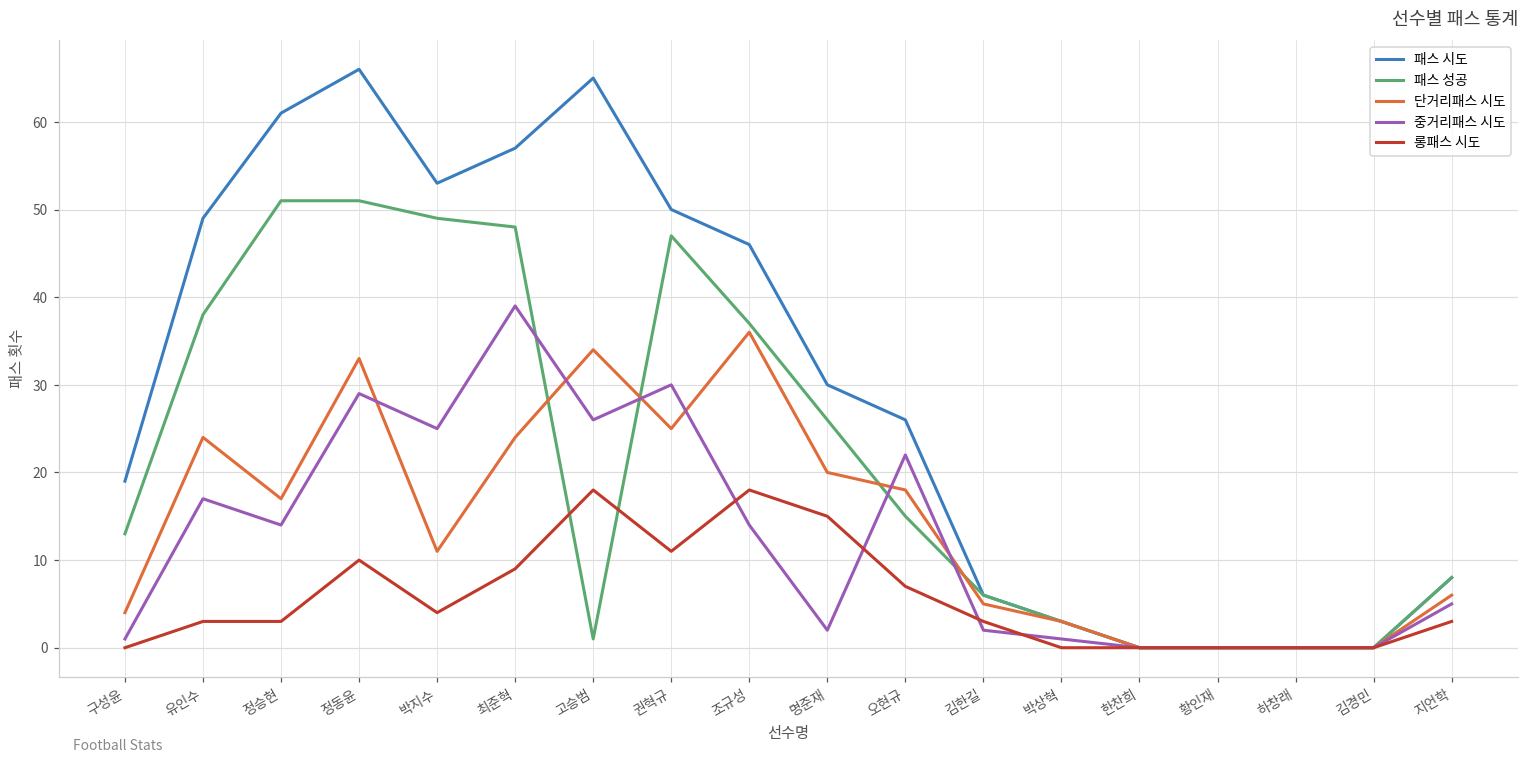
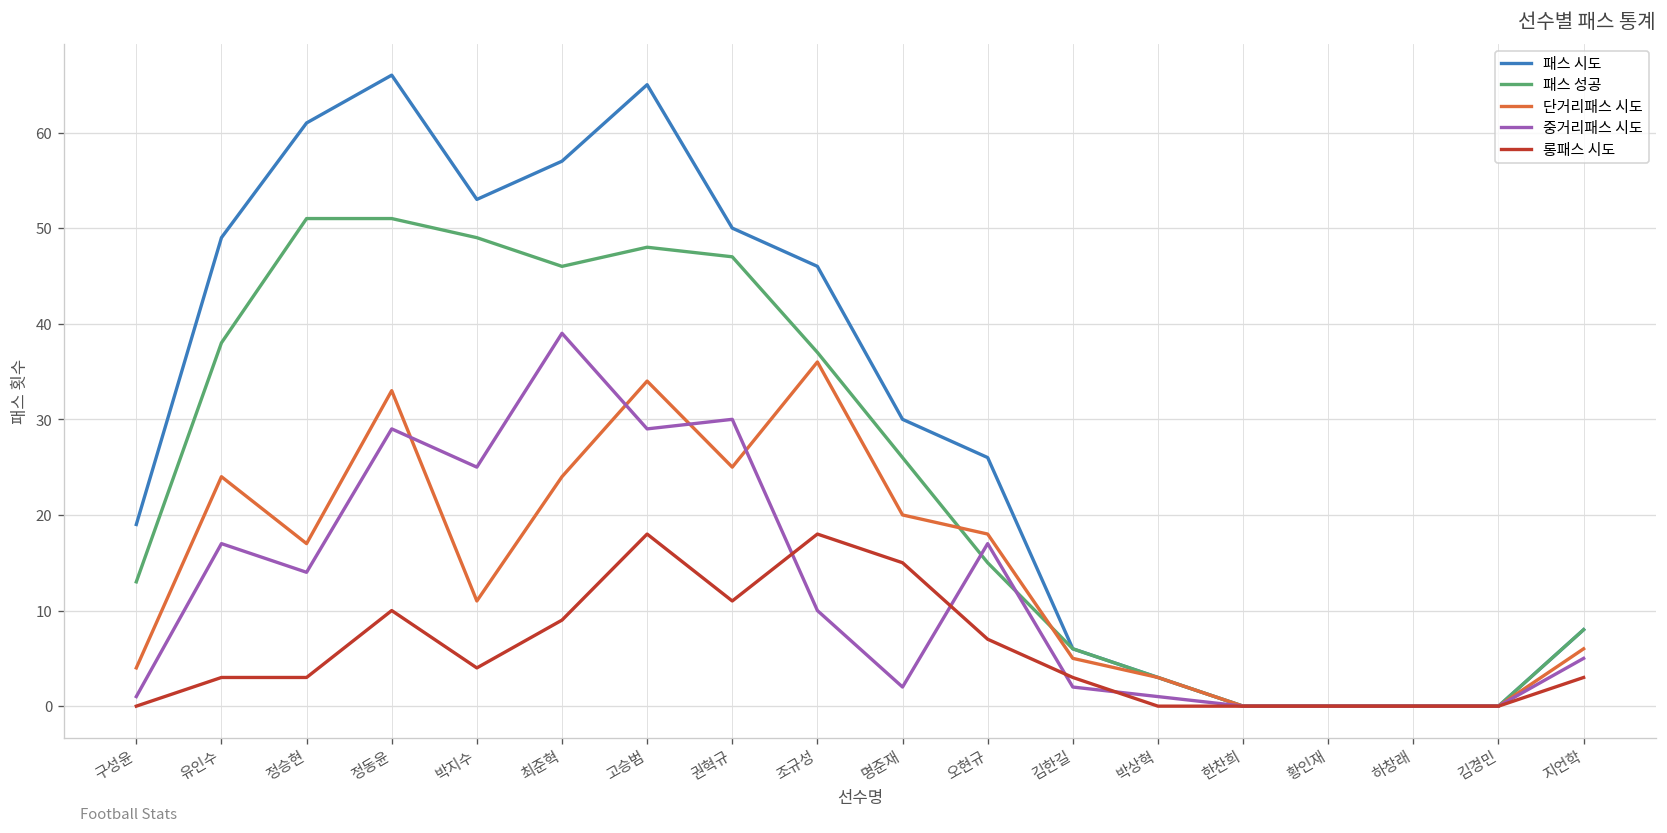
패스 성공, 최준혁: 48 -> 46
패스 성공, 고승범: 1 -> 48
중거리패스 시도, 고승범: 26 -> 29
중거리패스 시도, 조규성: 14 -> 10
중거리패스 시도, 오현규: 22 -> 17
